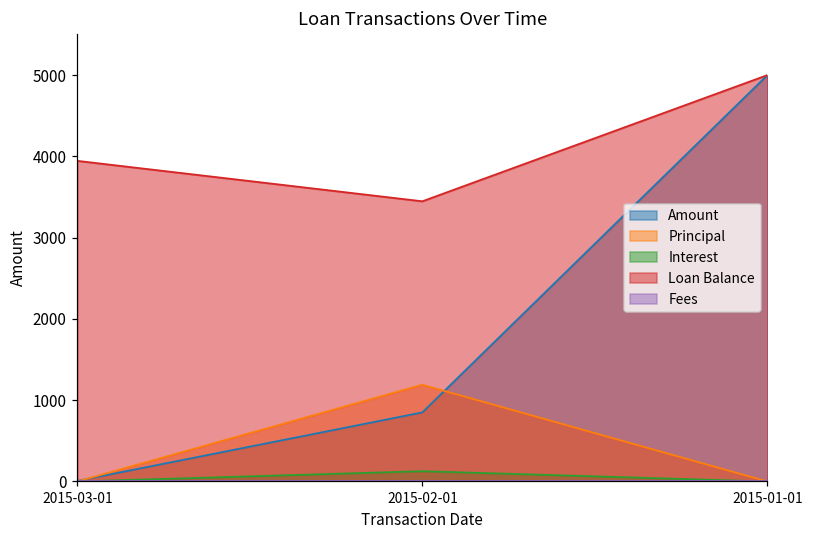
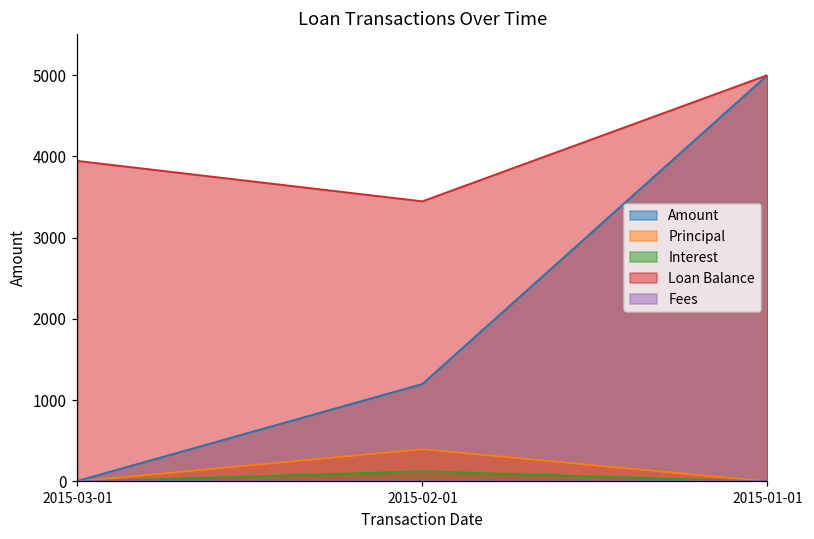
Amount, 2015-02-01: 900 -> 1200
Principal, 2015-02-01: 1200 -> 400
